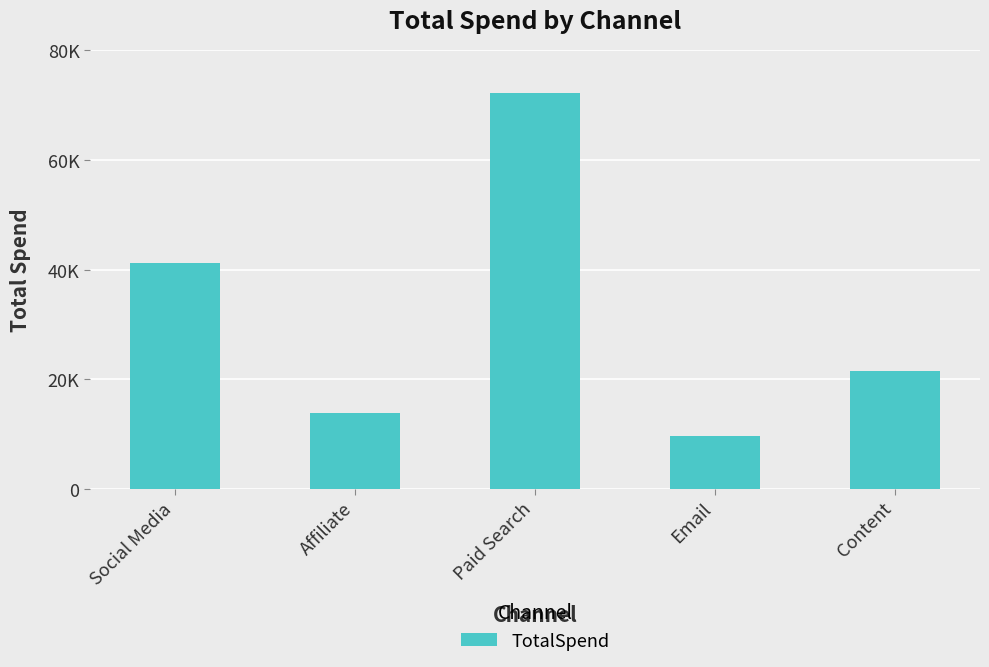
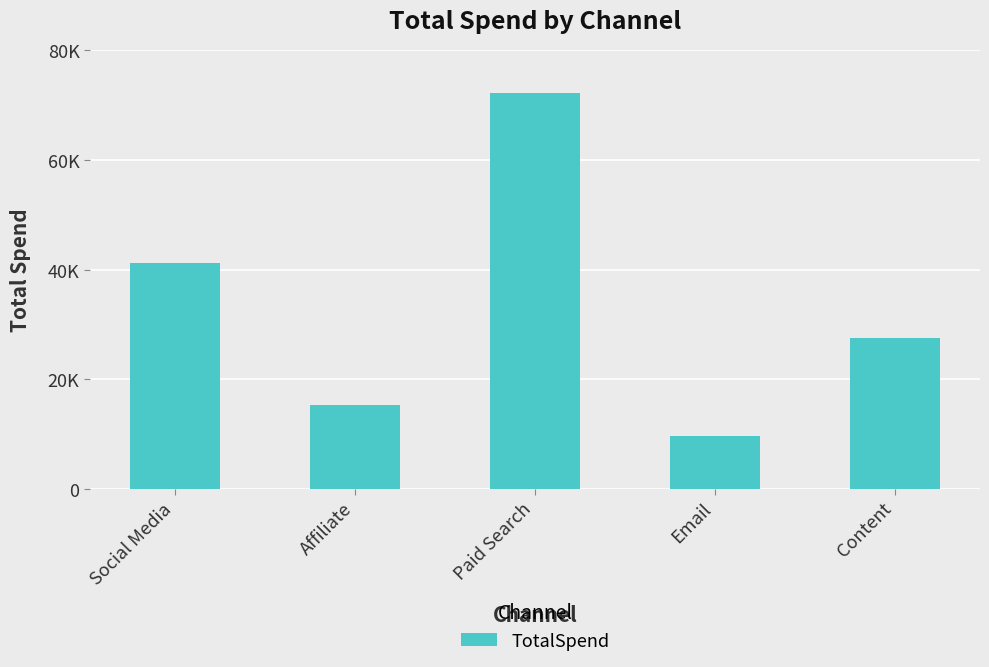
Affiliate: 14000 -> 15000
Content: 21000 -> 27000
